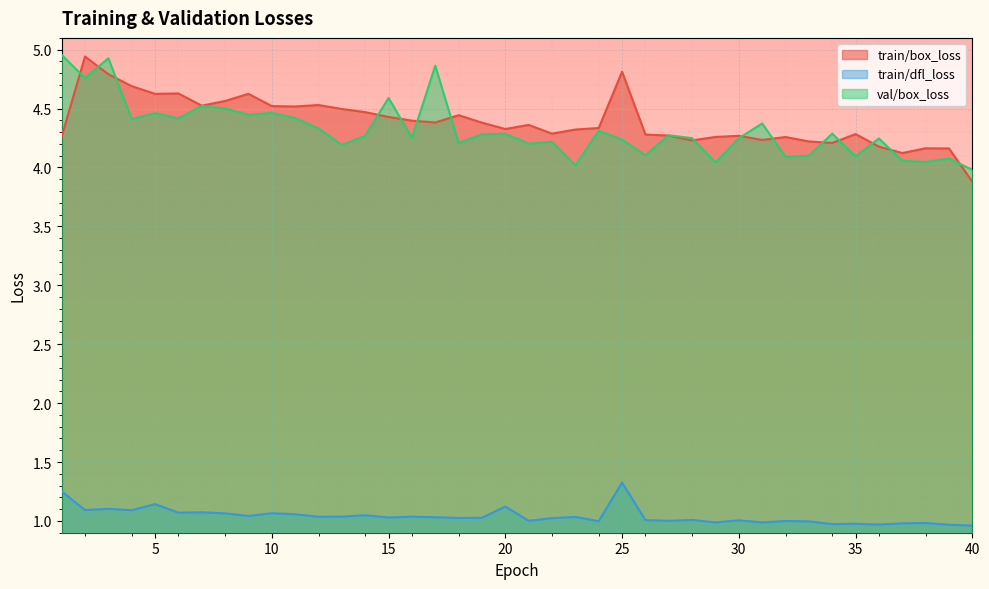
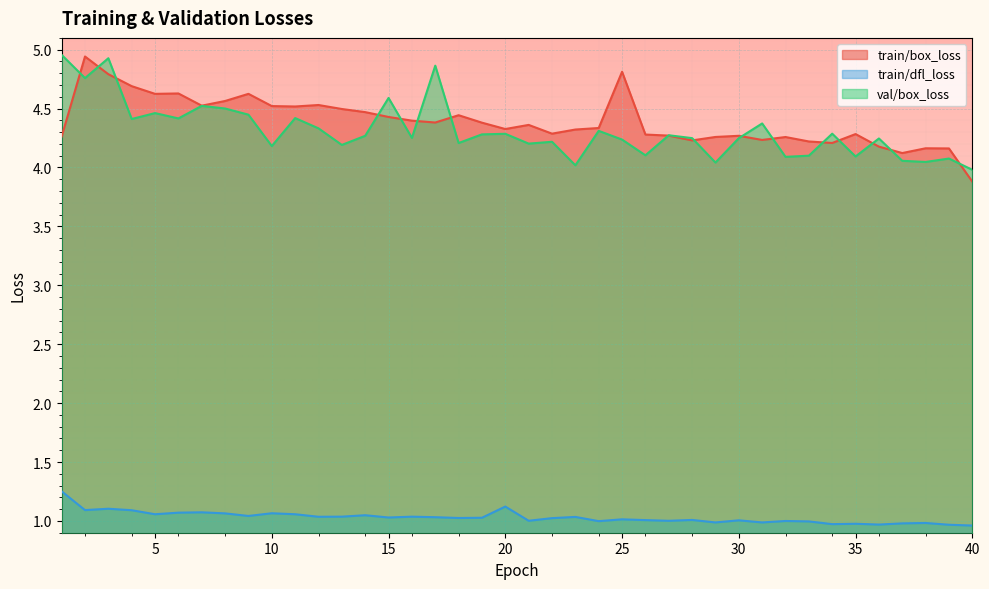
train/dfl_loss, 5: 1.14 -> 1.06
val/box_loss, 10: 4.46 -> 4.18
train/dfl_loss, 25: 1.33 -> 1.01
